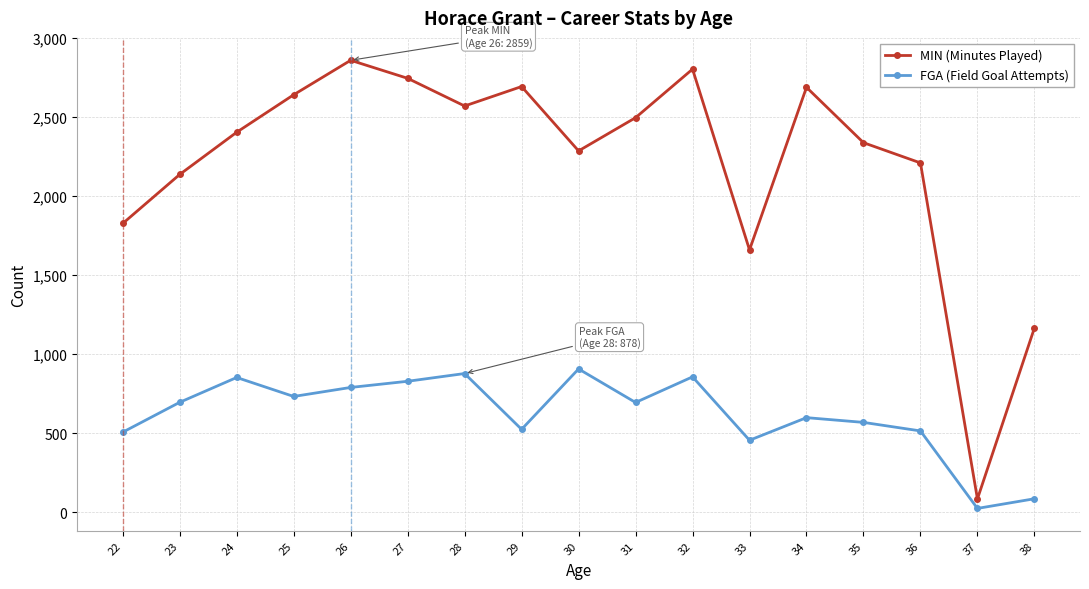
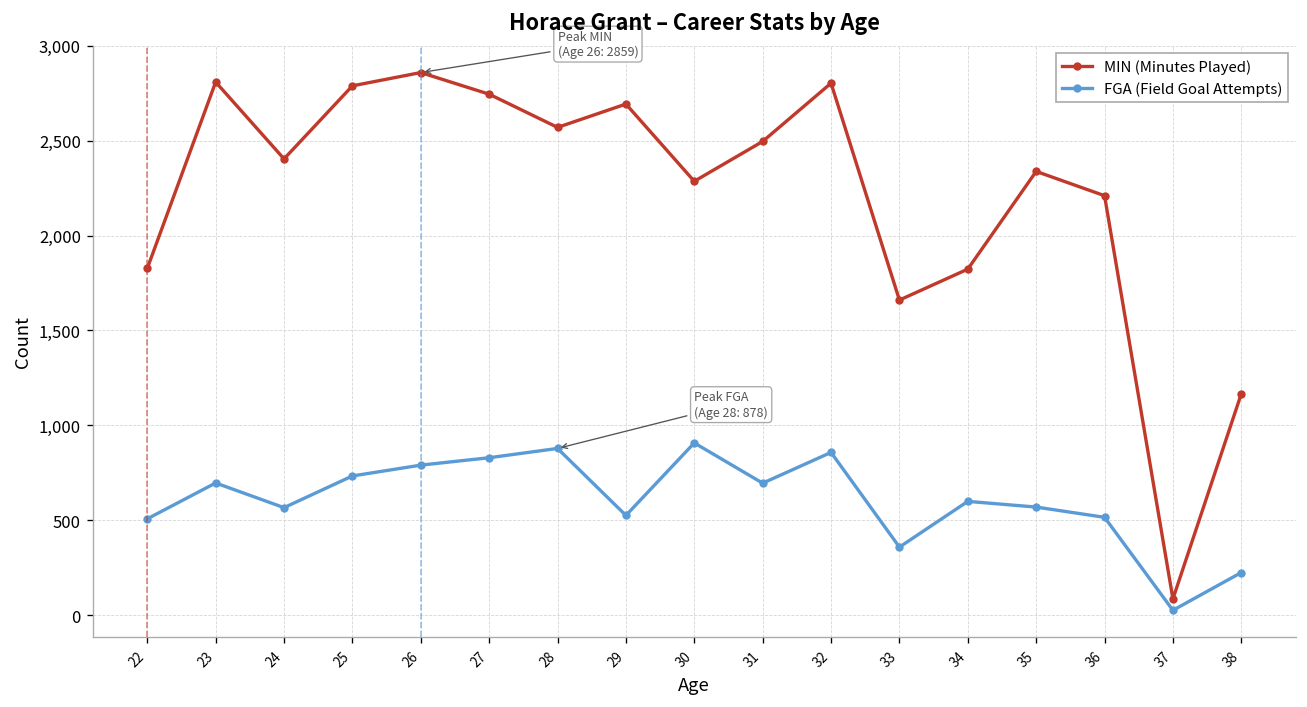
MIN (Minutes Played), 23: 2,140 -> 2,810
FGA (Field Goal Attempts), 24: 850 -> 570
MIN (Minutes Played), 25: 2,640 -> 2,790
FGA (Field Goal Attempts), 33: 460 -> 360
MIN (Minutes Played), 34: 2,690 -> 1,820
FGA (Field Goal Attempts), 38: 90 -> 220
